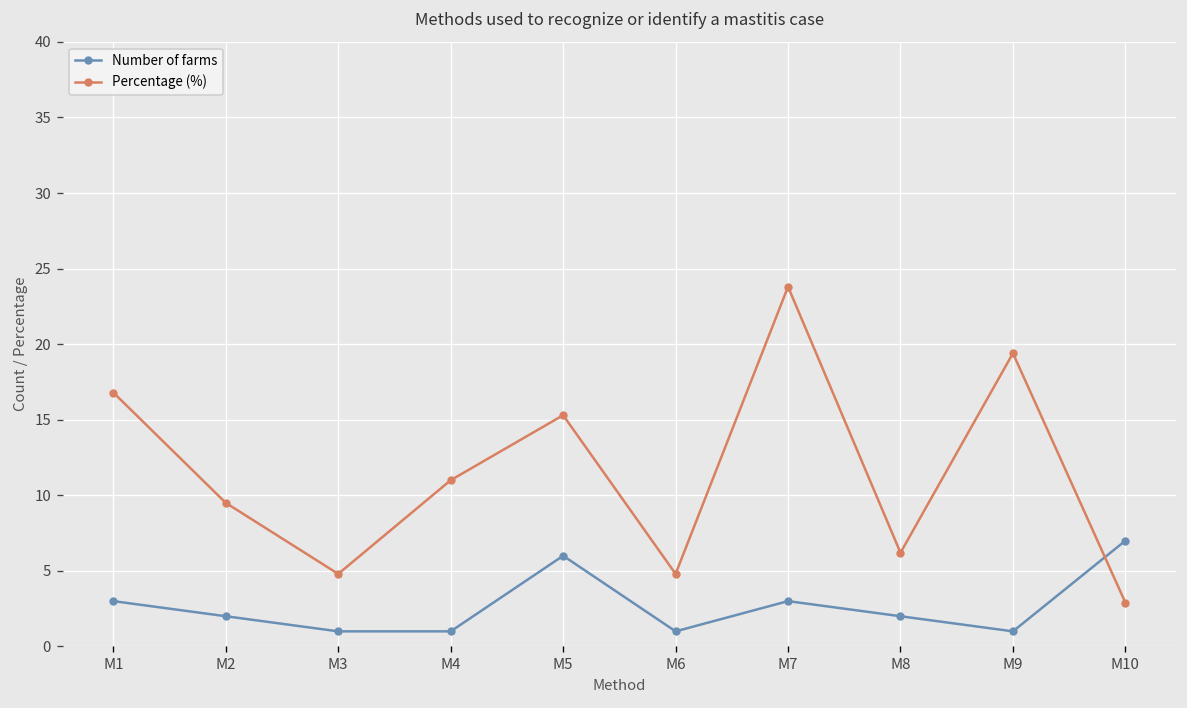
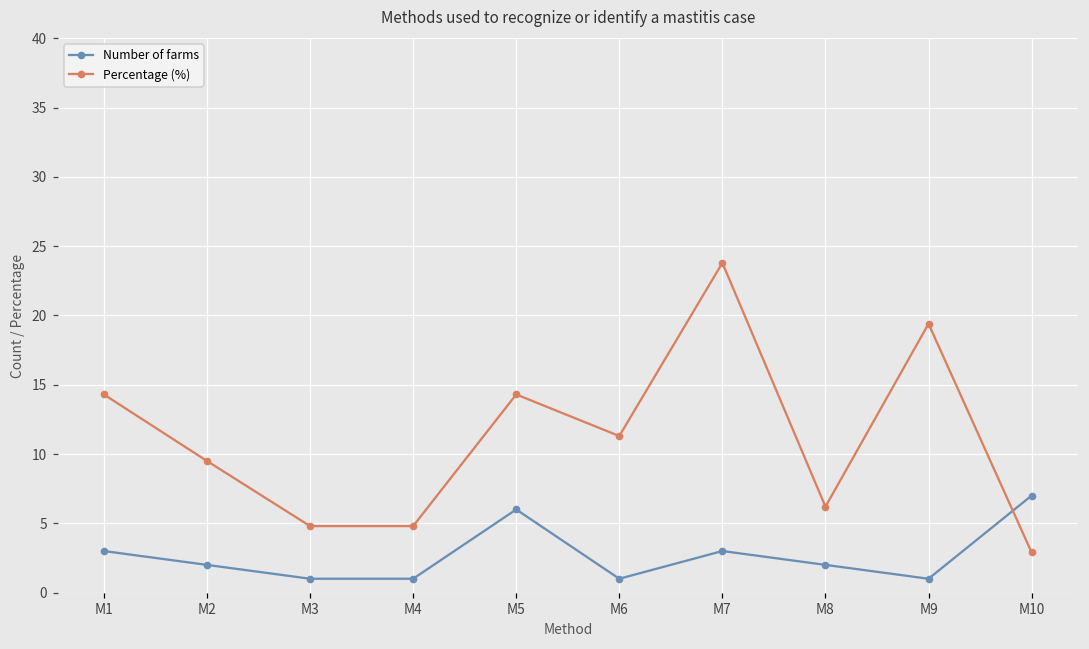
Percentage (%), M1: 16.8 -> 14.3
Percentage (%), M4: 11.0 -> 4.8
Percentage (%), M5: 15.3 -> 14.3
Percentage (%), M6: 4.8 -> 11.3
